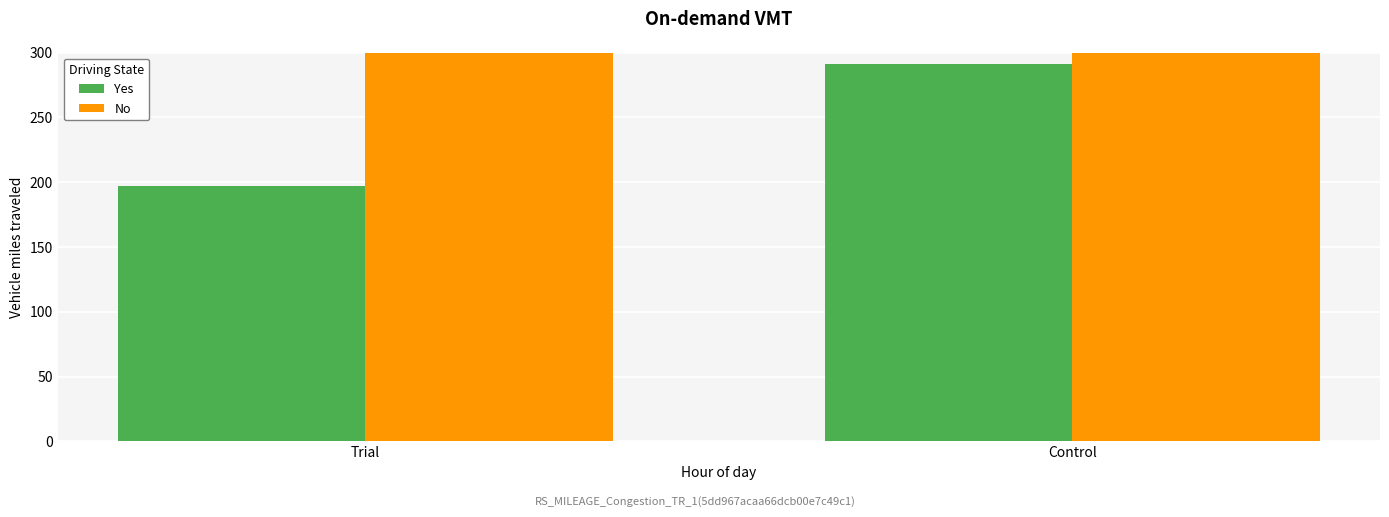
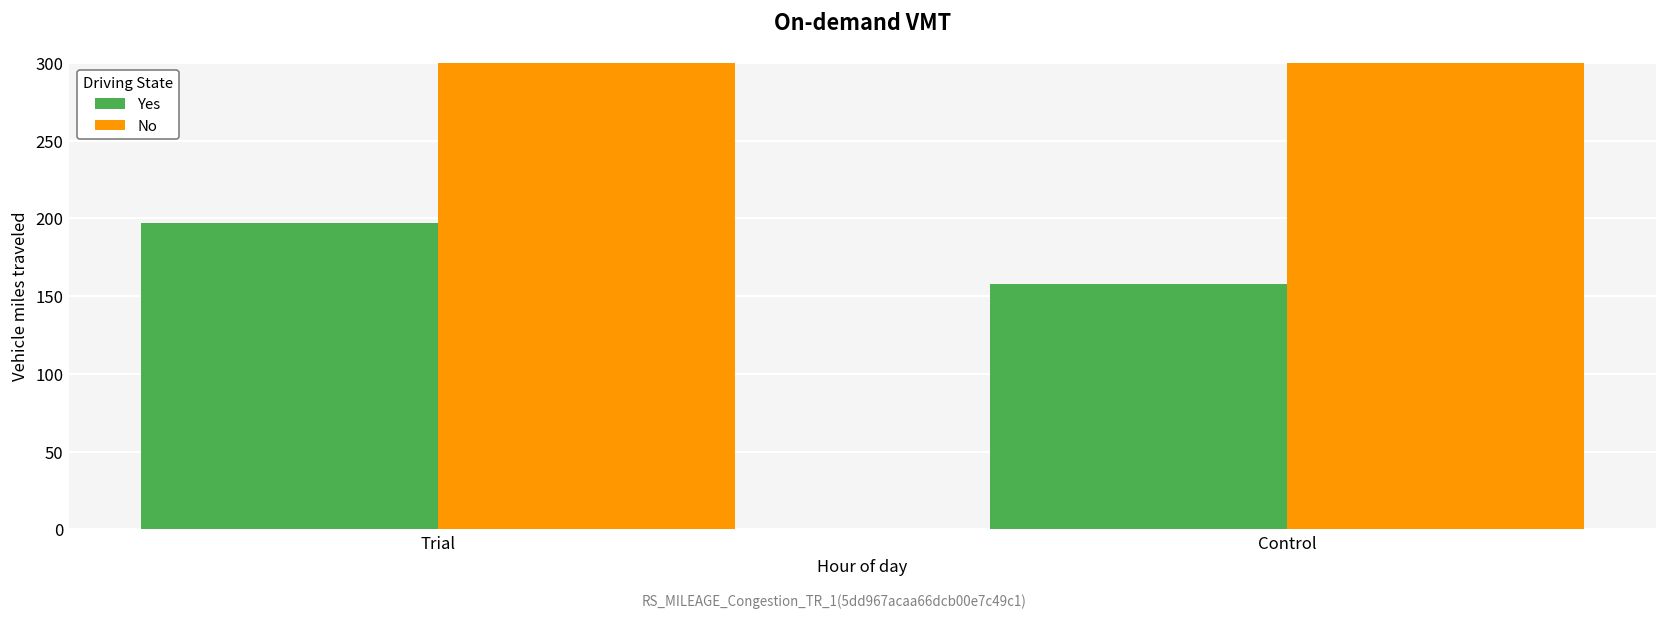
Yes, Control: 291 -> 158
